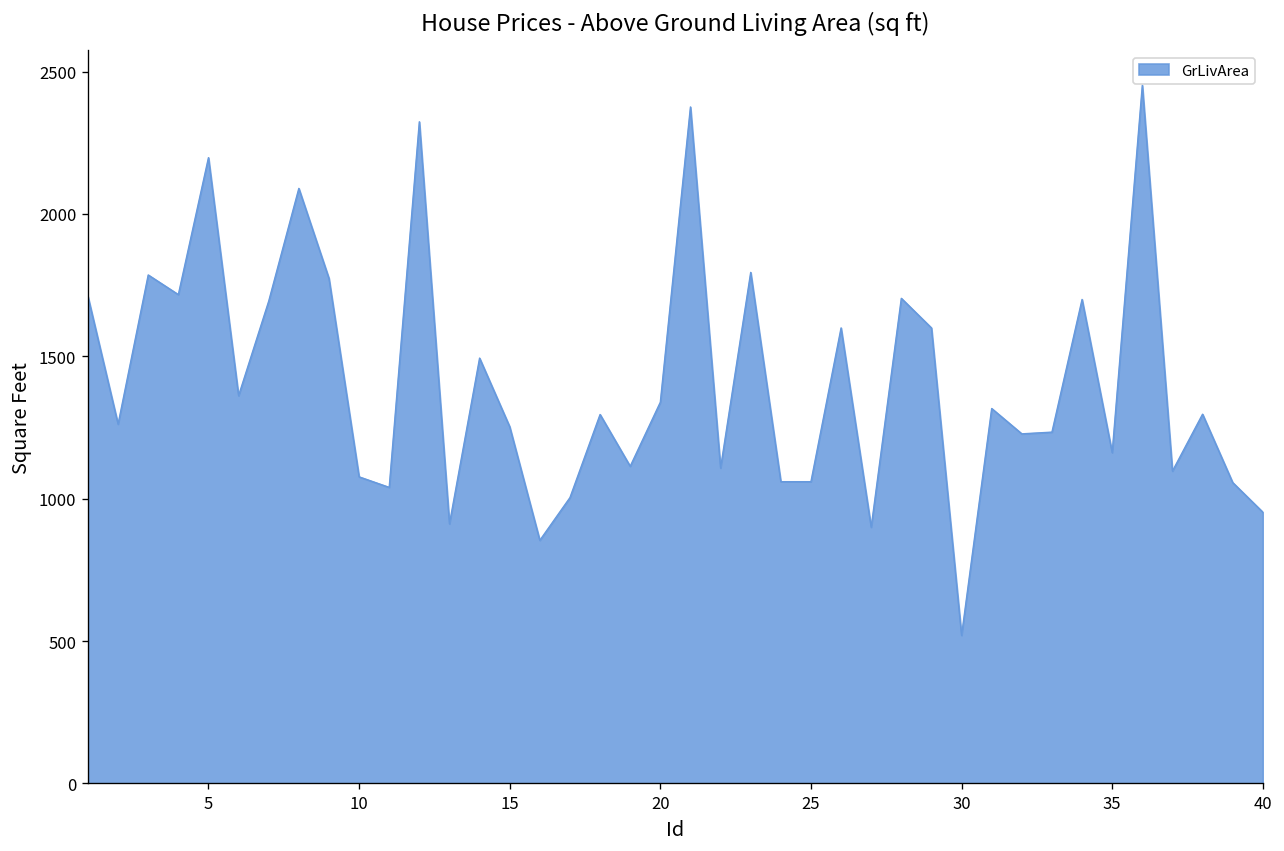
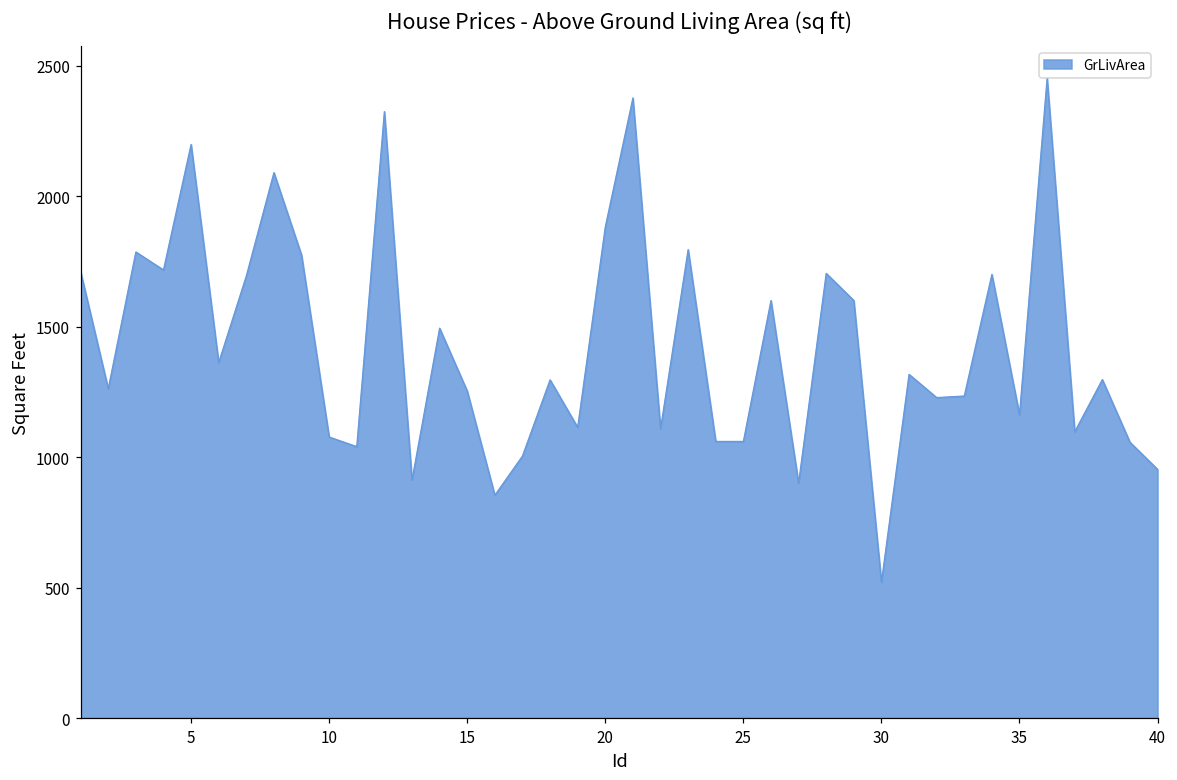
20: 1340 -> 1880
